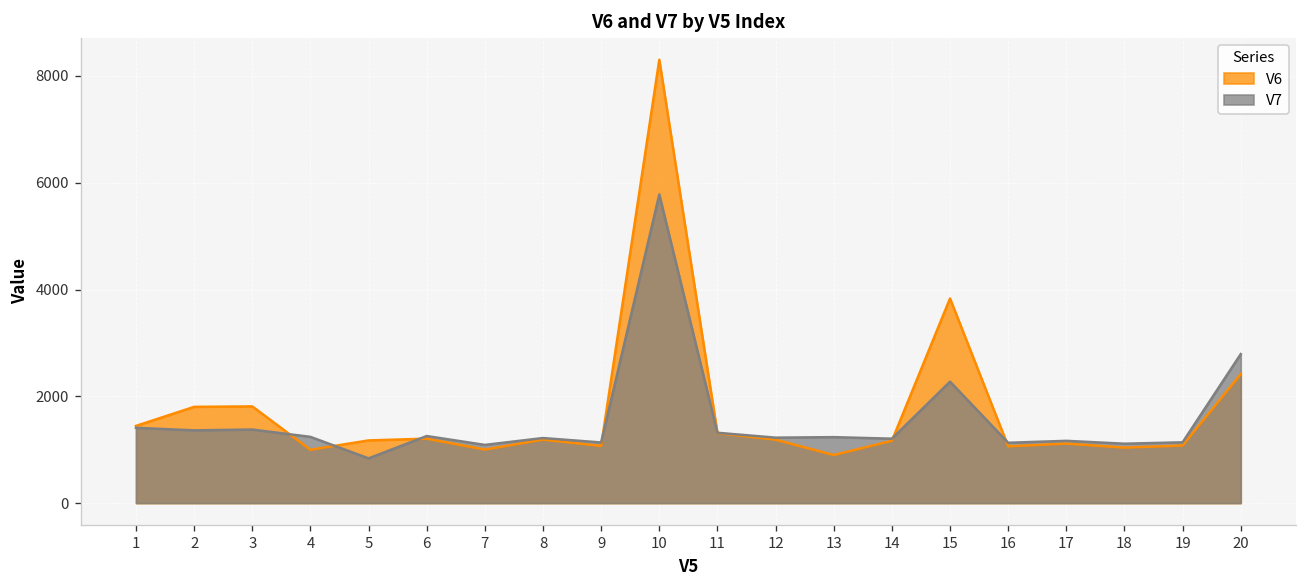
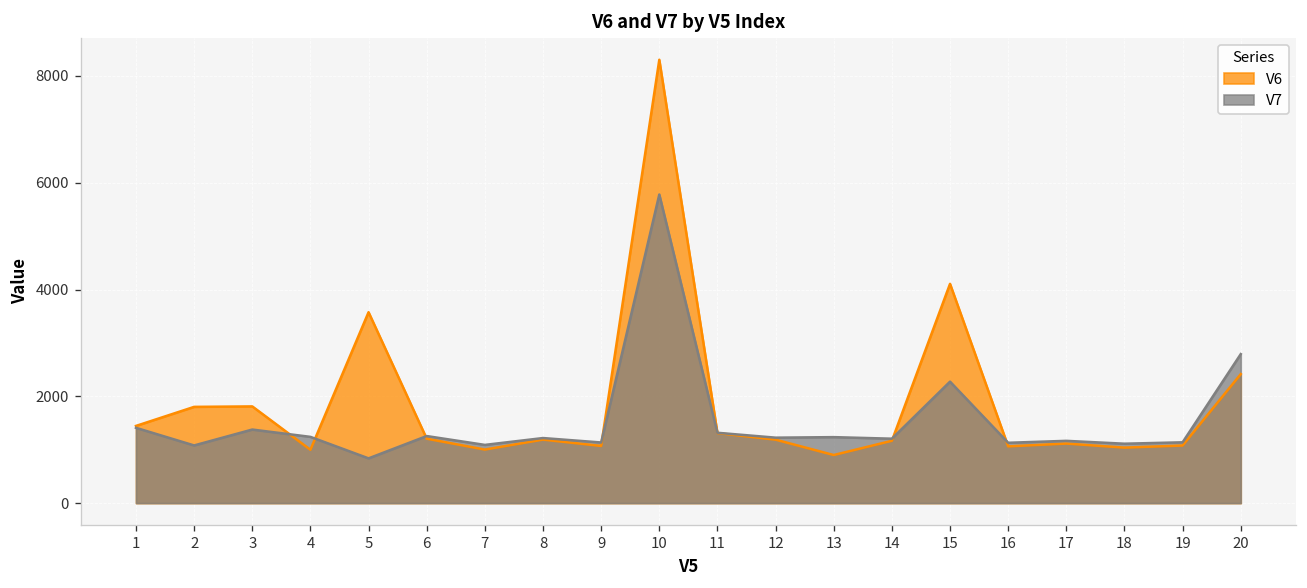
V7, 2: 1400 -> 1100
V6, 5: 1200 -> 3600
V6, 15: 3800 -> 4100
